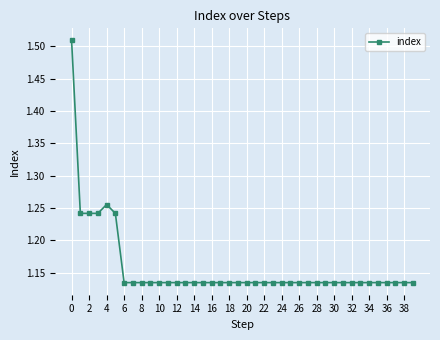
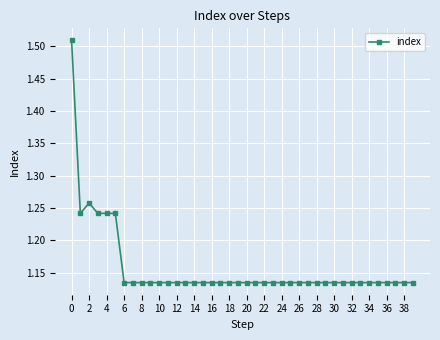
2: 1.24 -> 1.26
4: 1.26 -> 1.24
